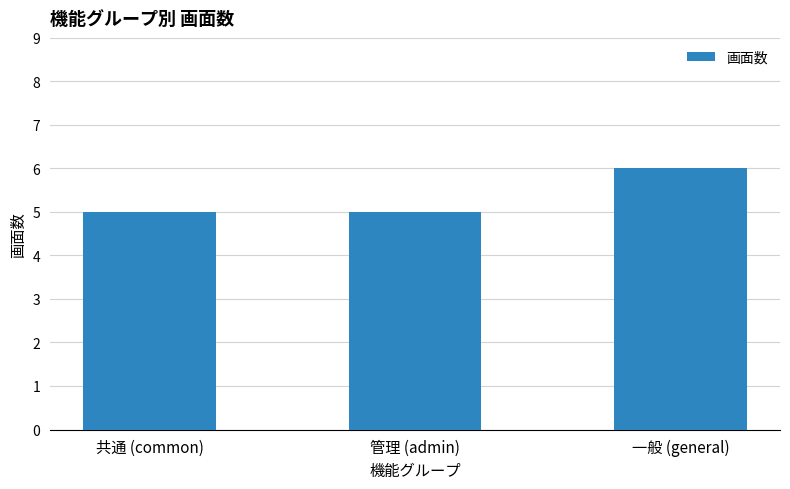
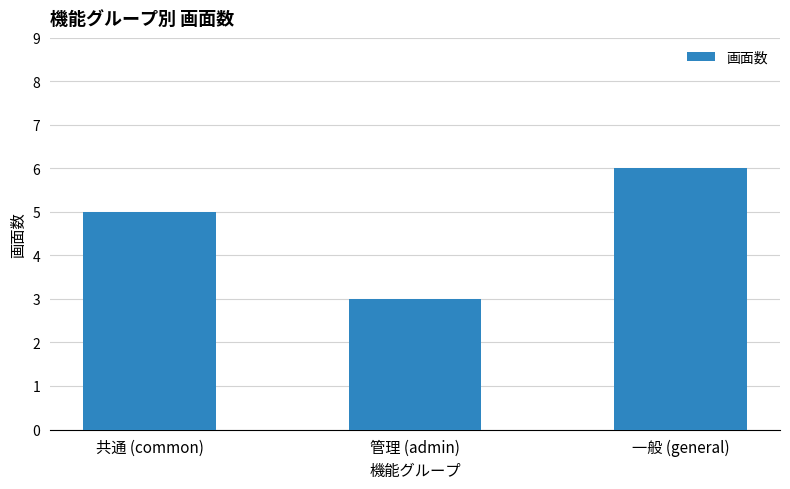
管理 (admin): 5 -> 3
